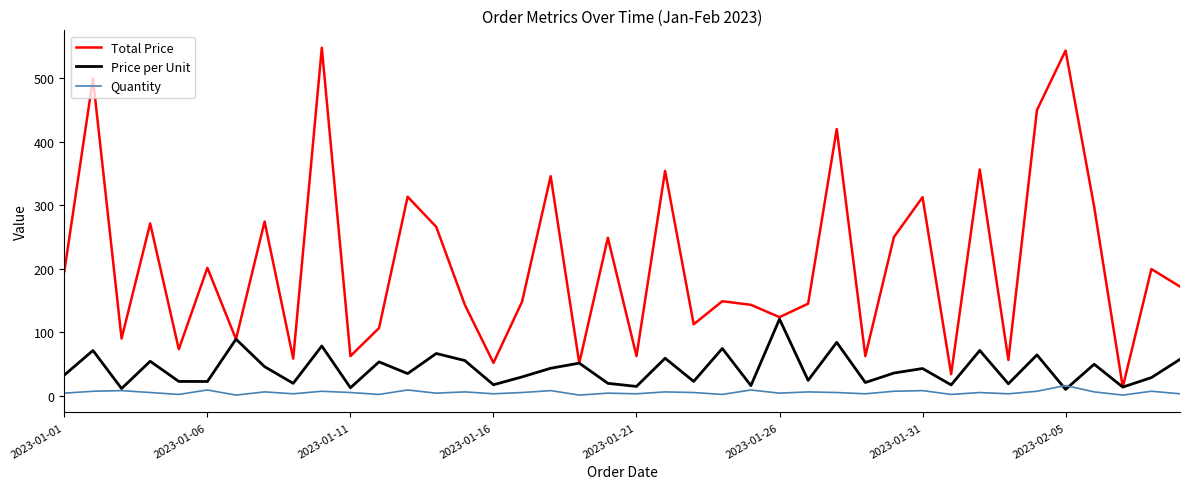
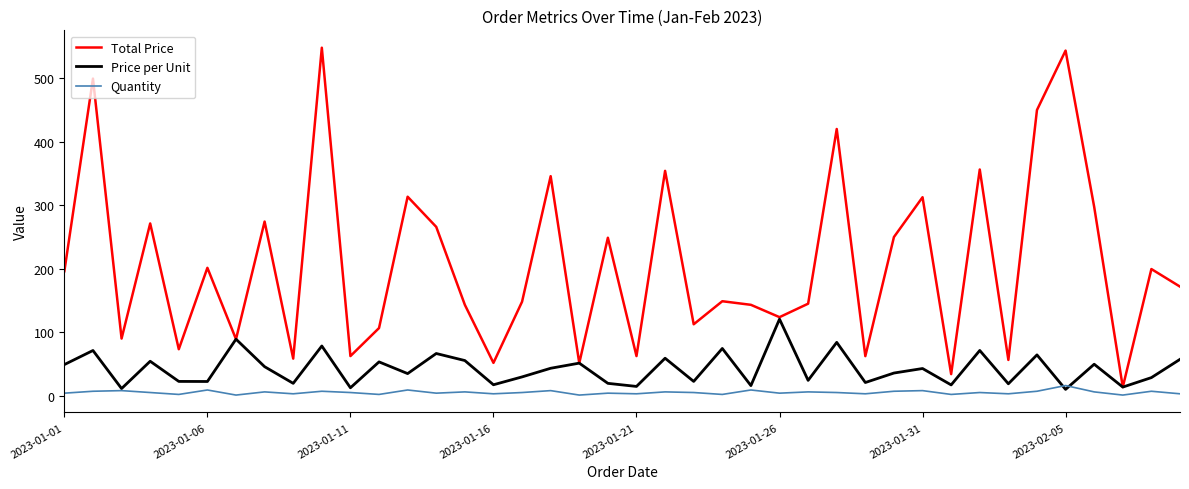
Price per Unit, 2023-01-01: 30 -> 50
